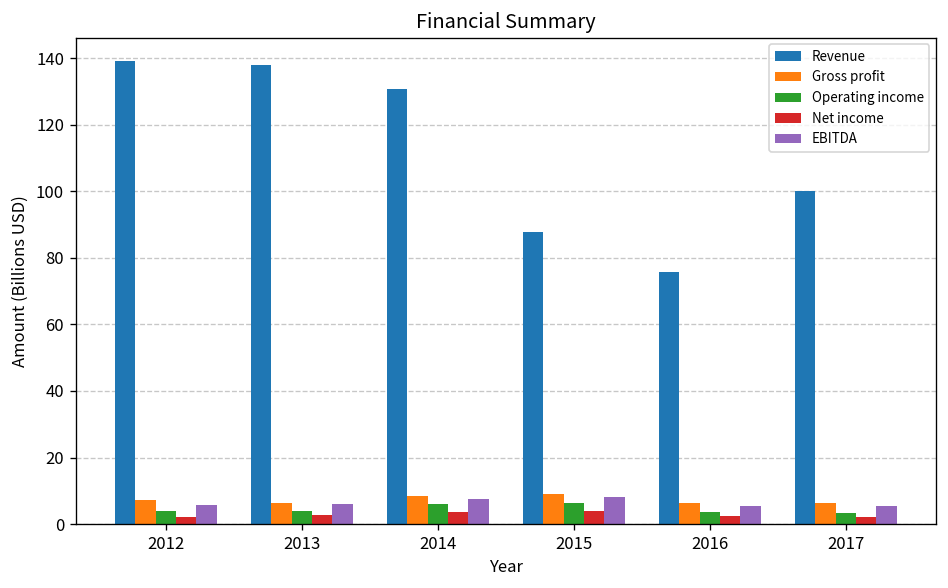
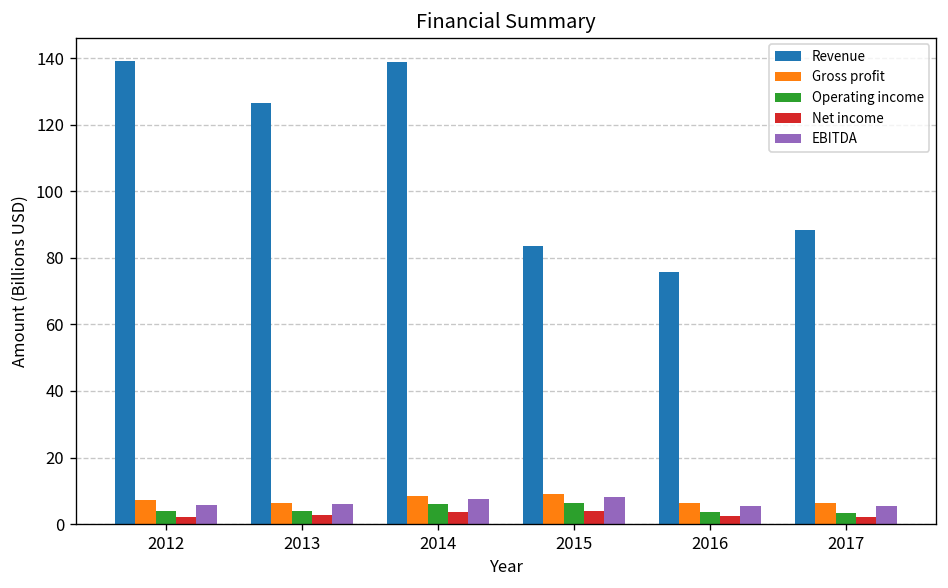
Revenue, 2013: 138 -> 127
Revenue, 2014: 131 -> 139
Revenue, 2015: 88 -> 84
Revenue, 2017: 100 -> 88
